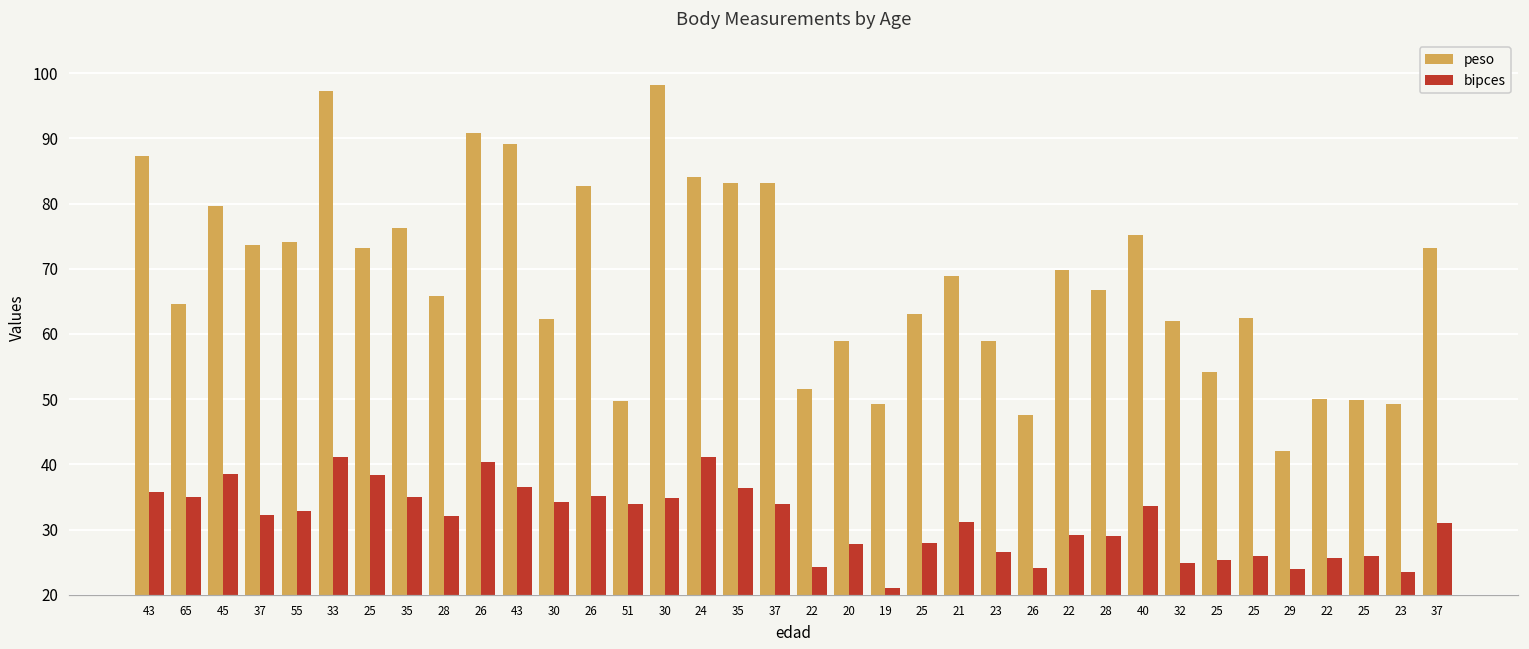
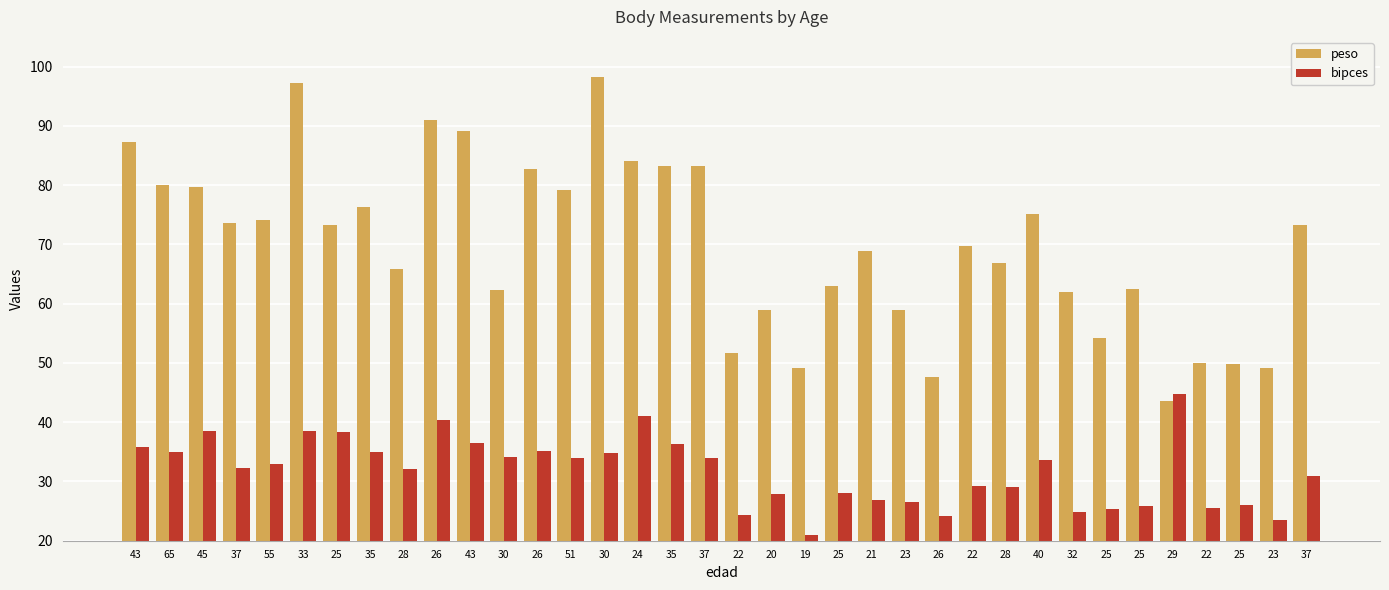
peso, 65: 65 -> 80
bipces, 33: 41 -> 39
peso, 51: 50 -> 79
bipces, 21: 31 -> 27
peso, 29: 42 -> 44
bipces, 29: 24 -> 45
